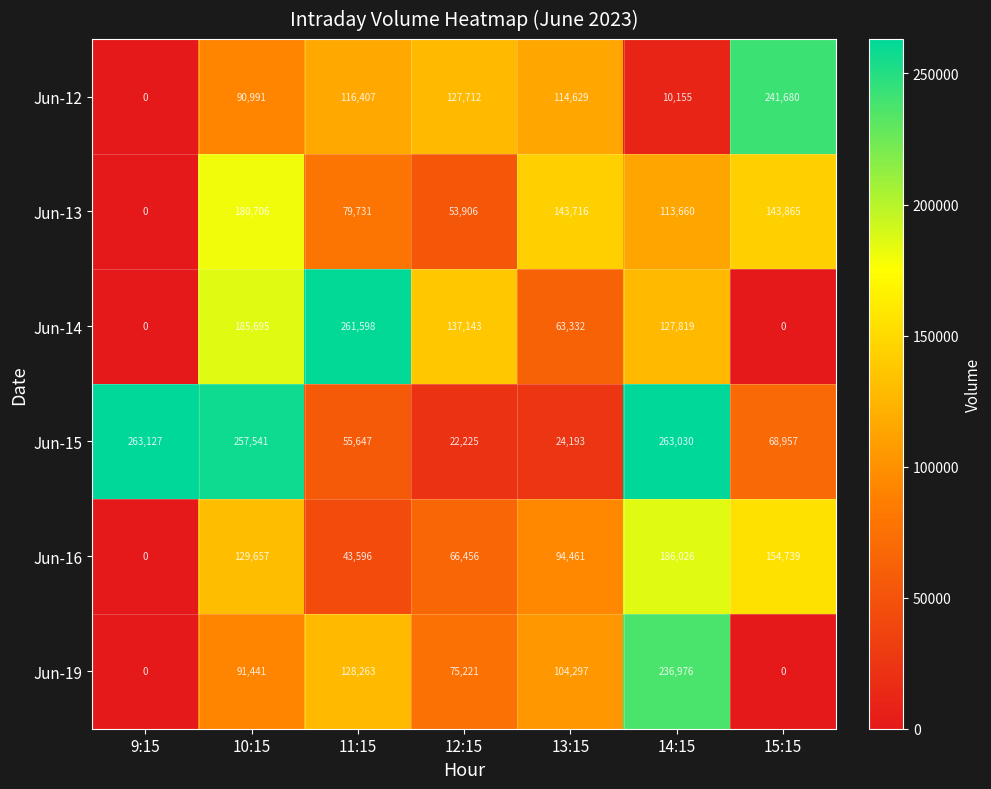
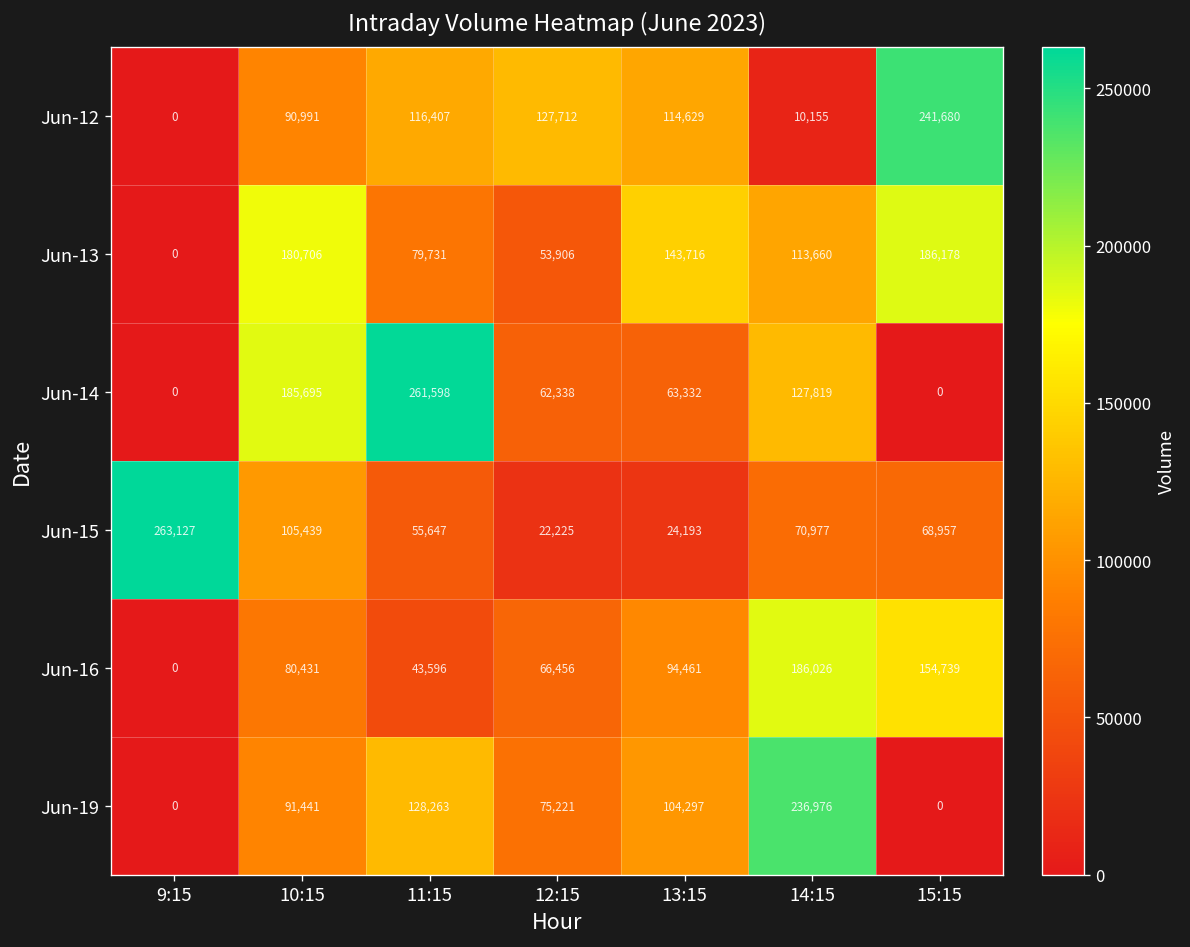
Jun-13, 15:15: 143,865 -> 186,178
Jun-14, 12:15: 137,143 -> 62,338
Jun-15, 10:15: 257,541 -> 105,439
Jun-15, 14:15: 263,030 -> 70,977
Jun-16, 10:15: 129,657 -> 80,431
